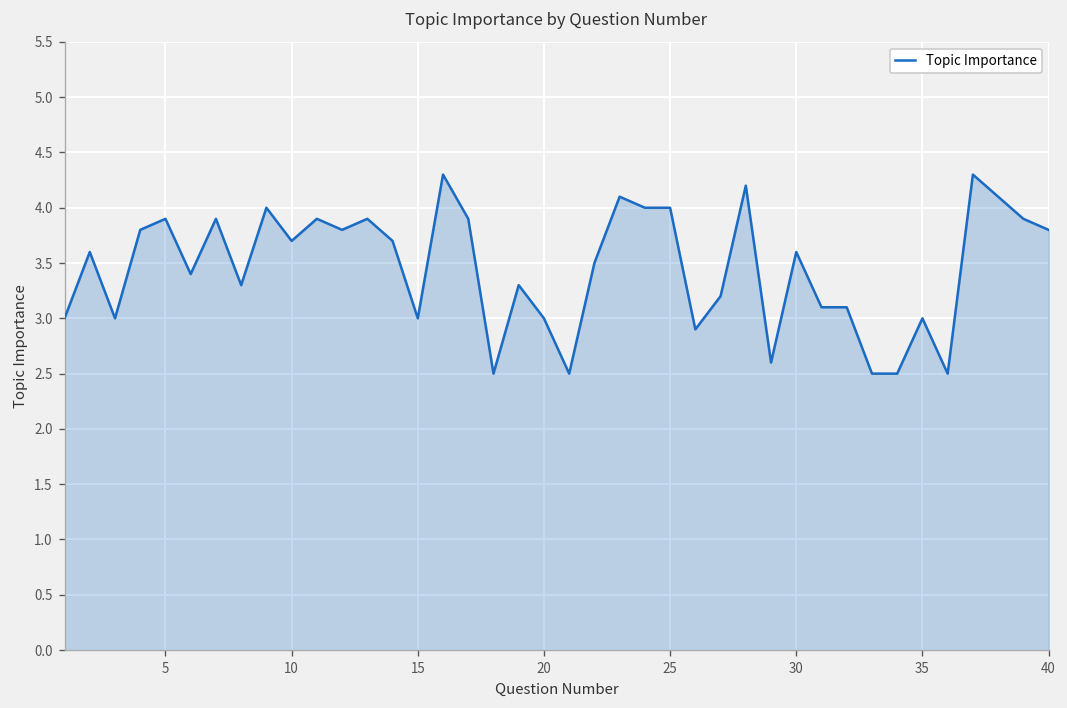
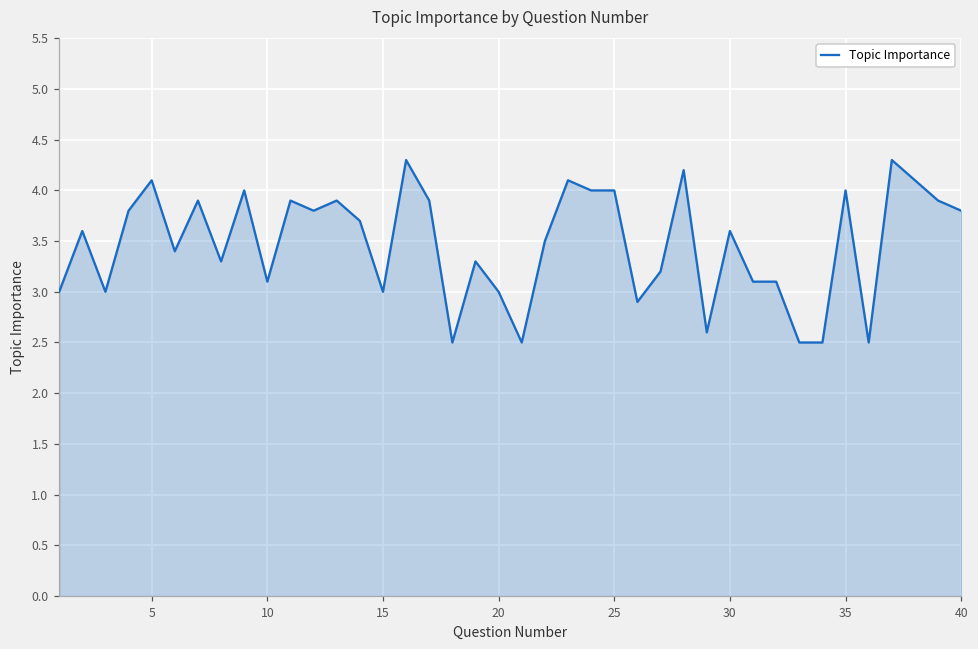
5: 3.9 -> 4.1
10: 3.7 -> 3.1
35: 3 -> 4
